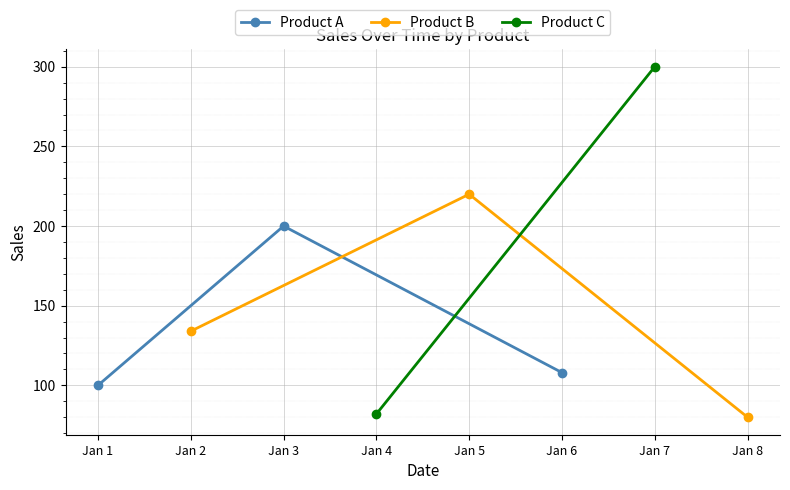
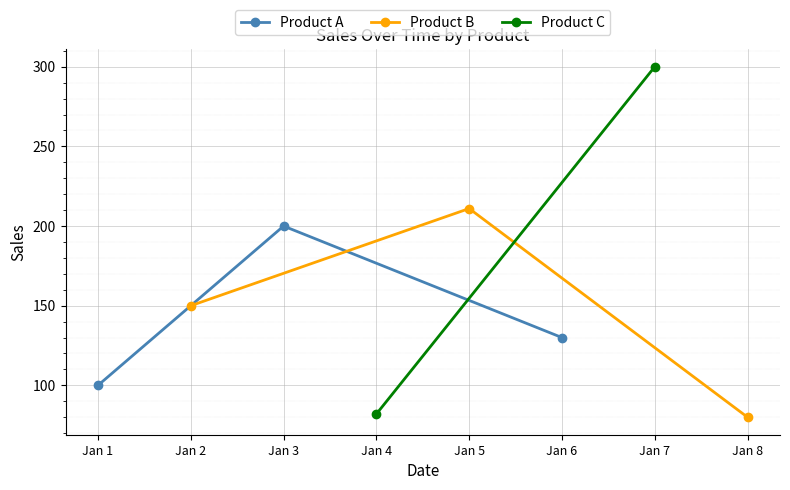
Product B, Jan 2: 134 -> 150
Product B, Jan 5: 220 -> 211
Product A, Jan 6: 108 -> 130
